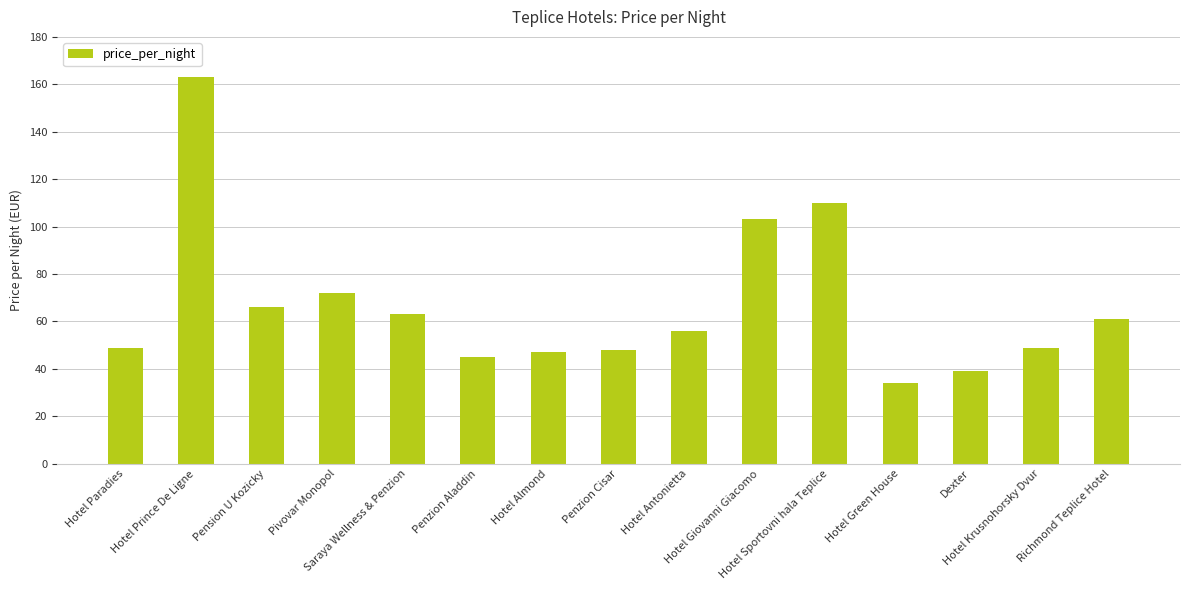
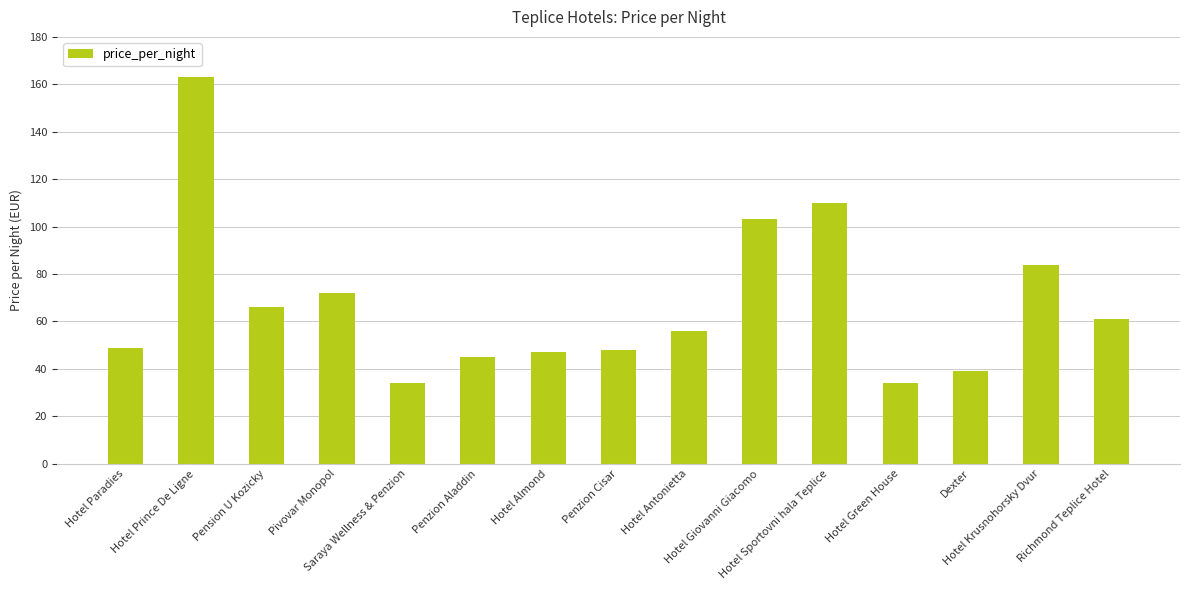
Saraya Wellness & Penzion: 63 -> 34
Hotel Krusnohorsky Dvur: 49 -> 84
